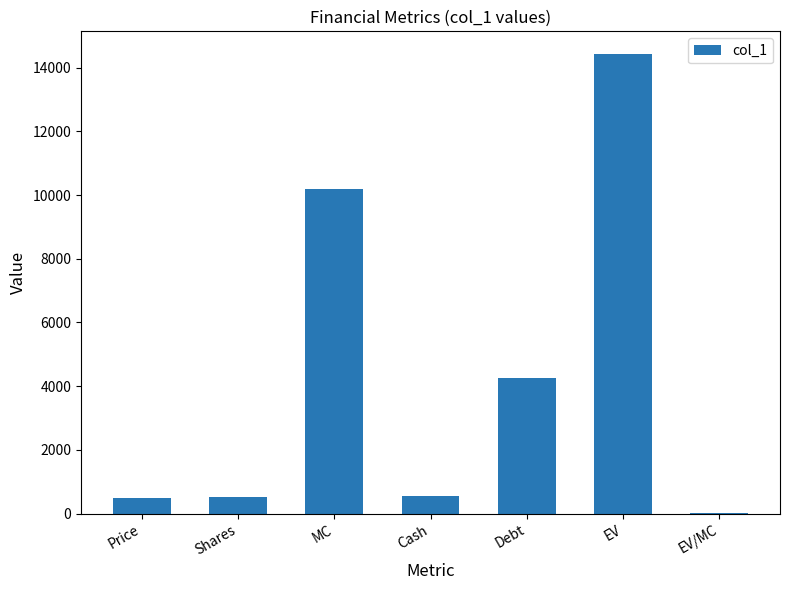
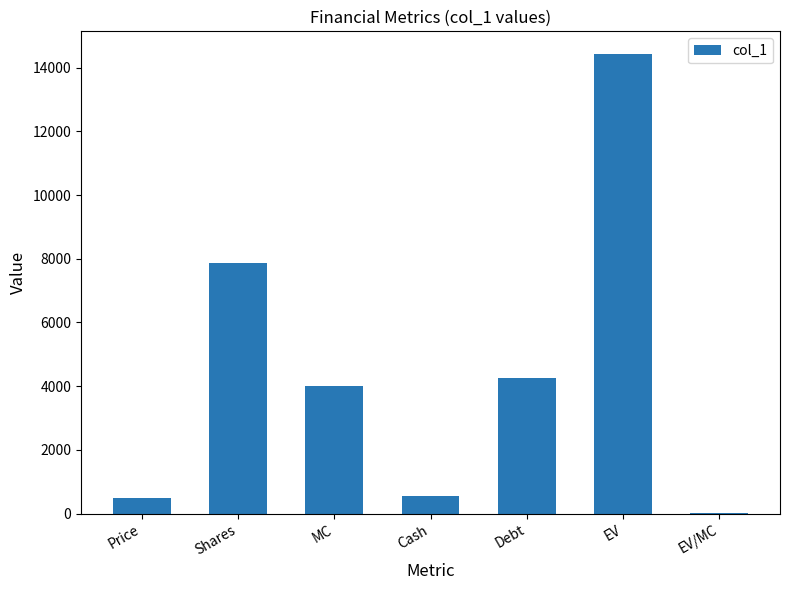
Shares: 500 -> 7900
MC: 10200 -> 4000
